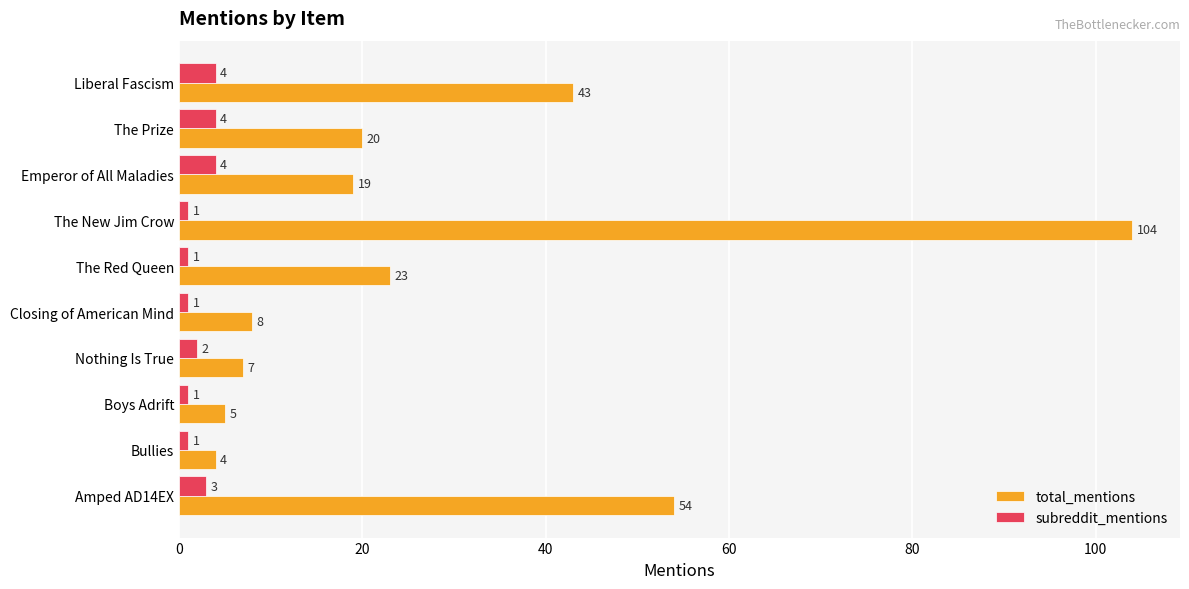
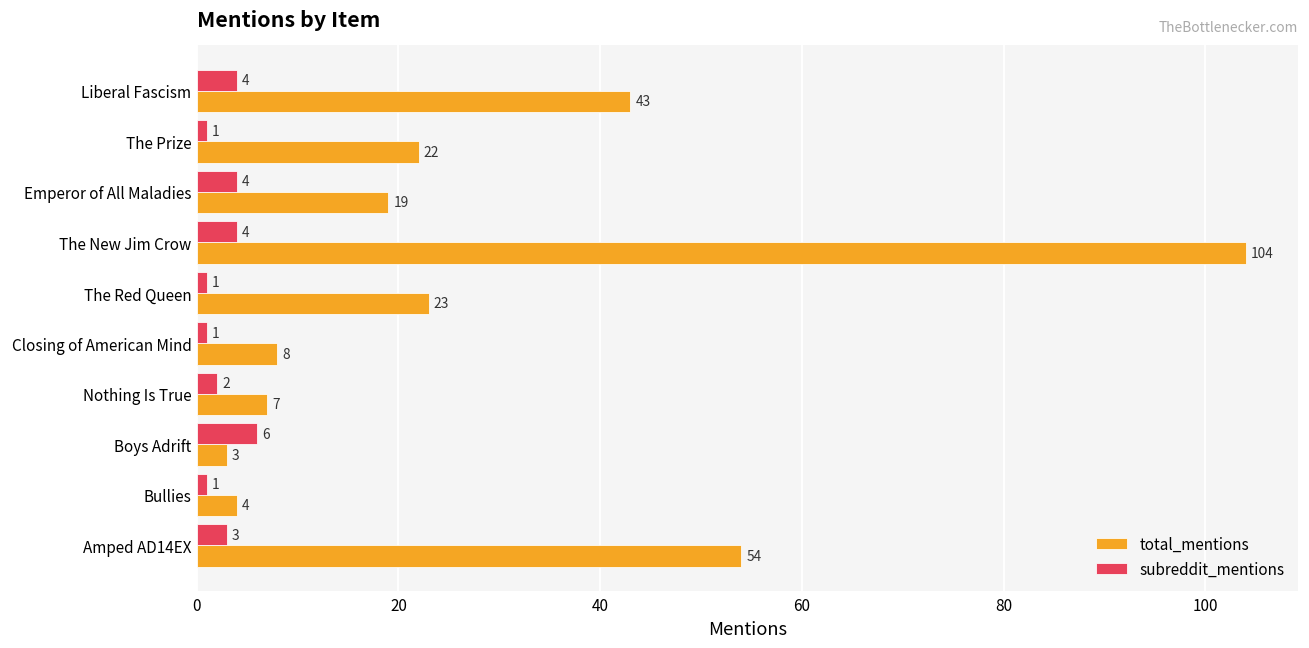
subreddit_mentions, The Prize: 4 -> 1
total_mentions, The Prize: 20 -> 22
subreddit_mentions, The New Jim Crow: 1 -> 4
subreddit_mentions, Boys Adrift: 1 -> 6
total_mentions, Boys Adrift: 5 -> 3
